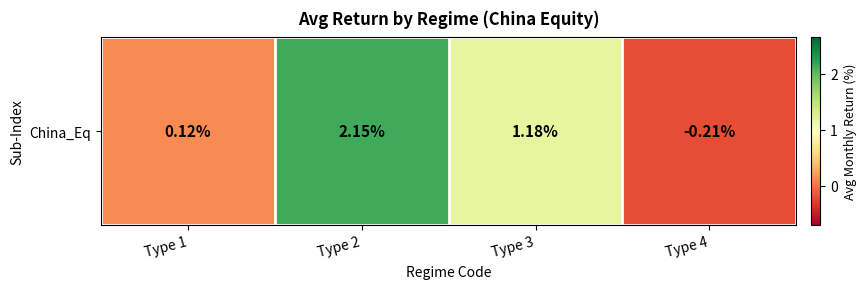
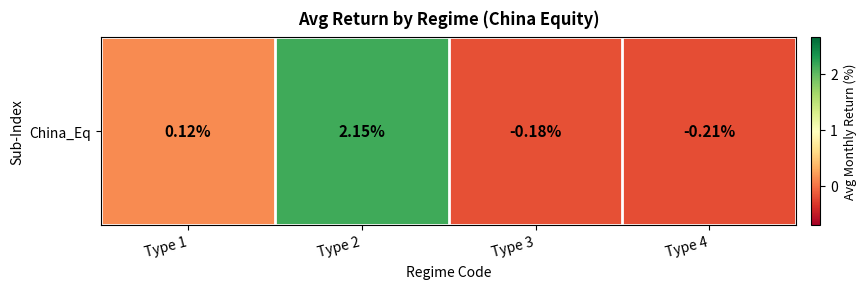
China_Eq, Type 3: 1.18% -> -0.18%
